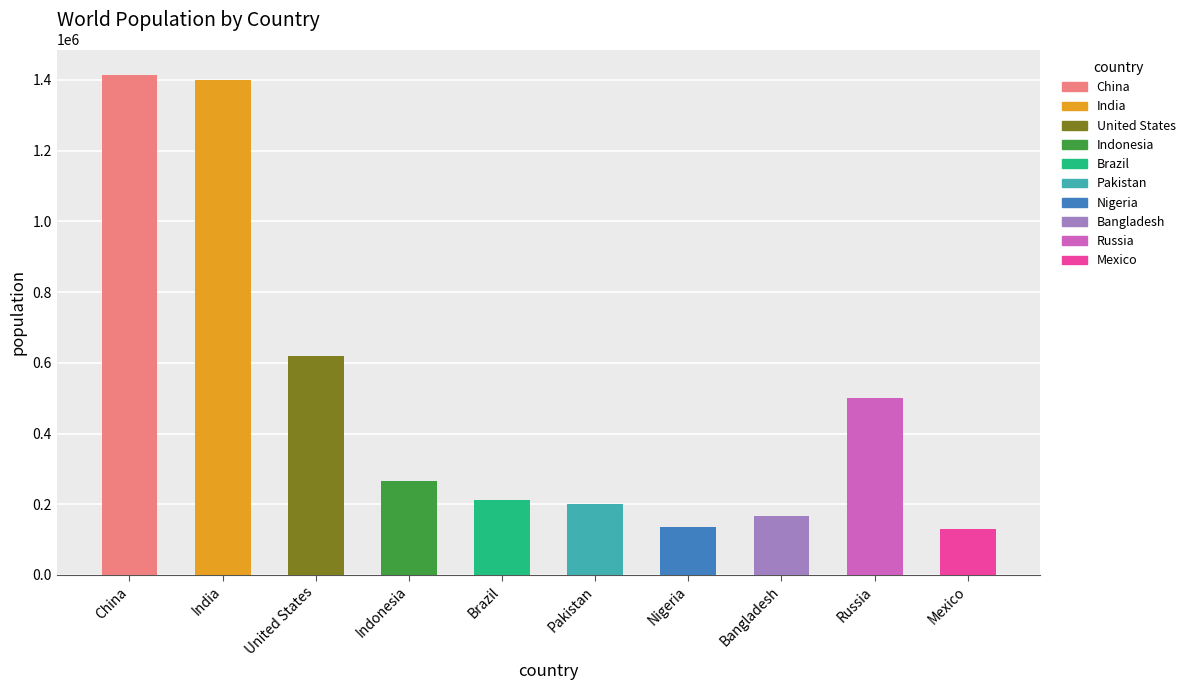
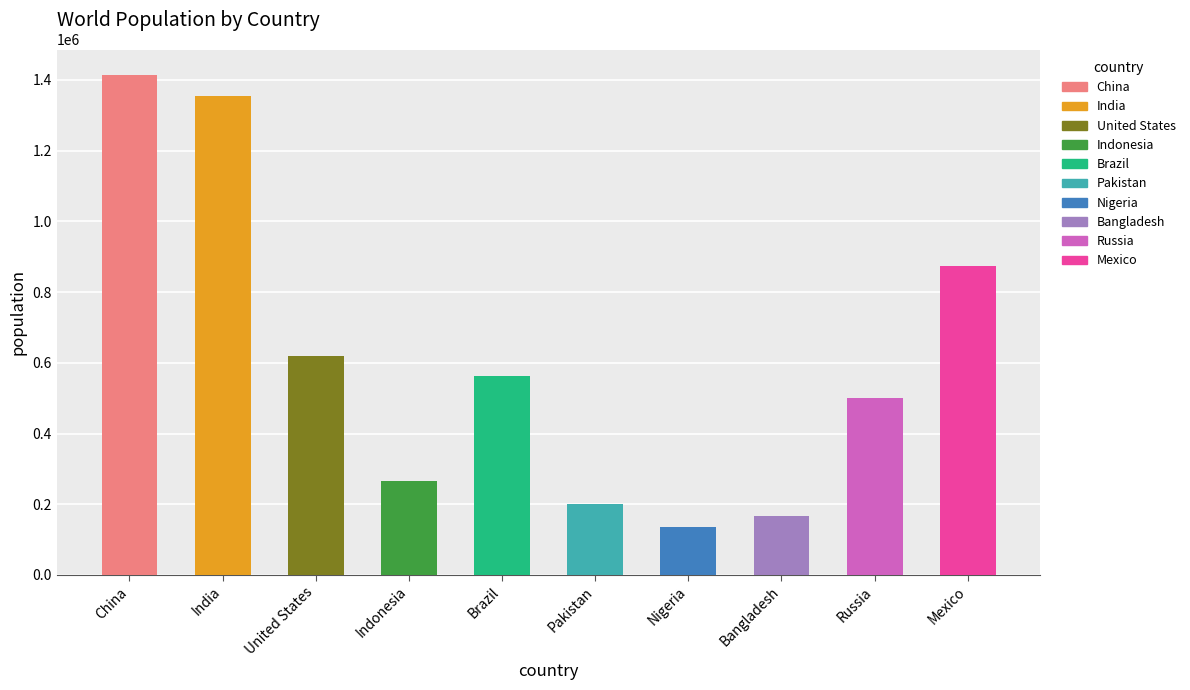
India: 1400000 -> 1350000
Brazil: 210000 -> 560000
Mexico: 130000 -> 870000
